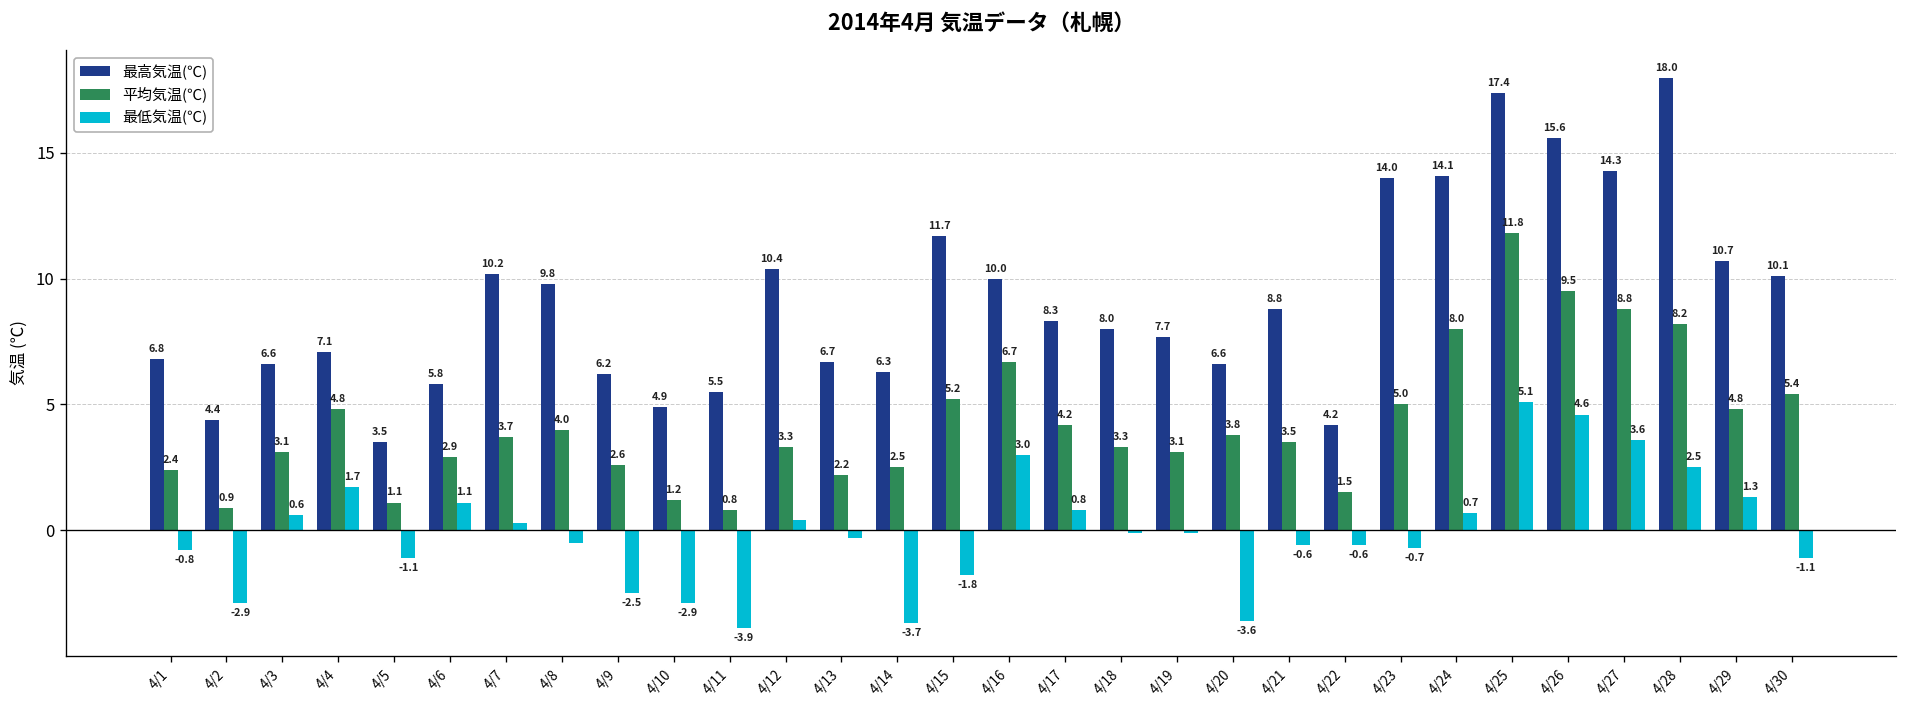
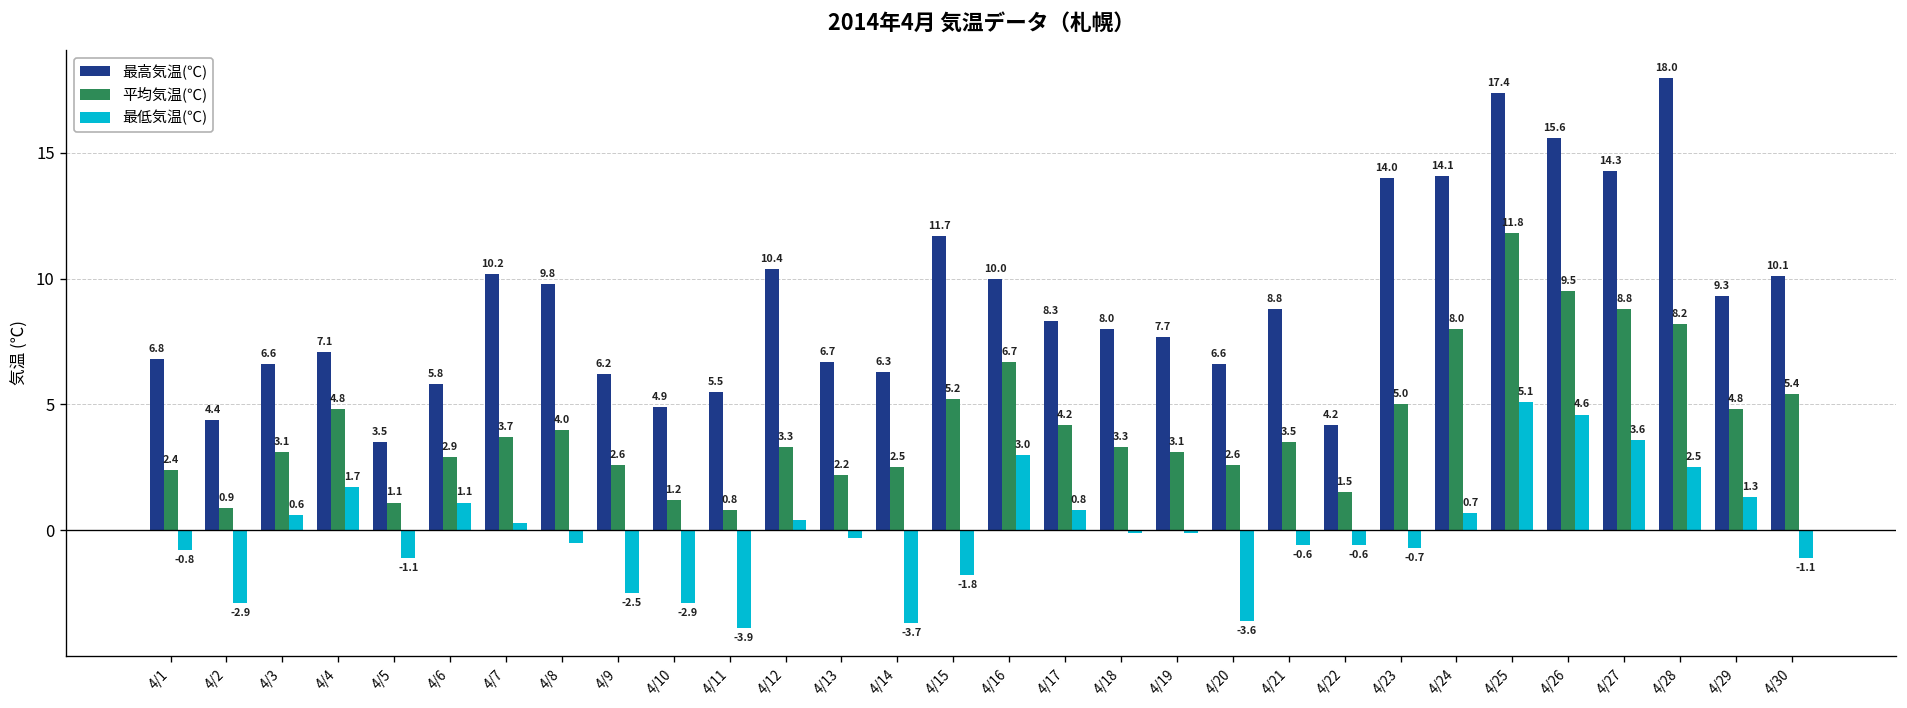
平均気温(℃), 4/20: 3.8 -> 2.6
最高気温(℃), 4/29: 10.7 -> 9.3
